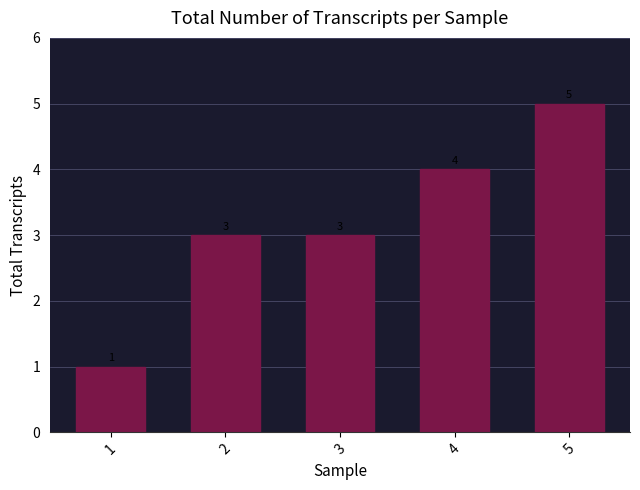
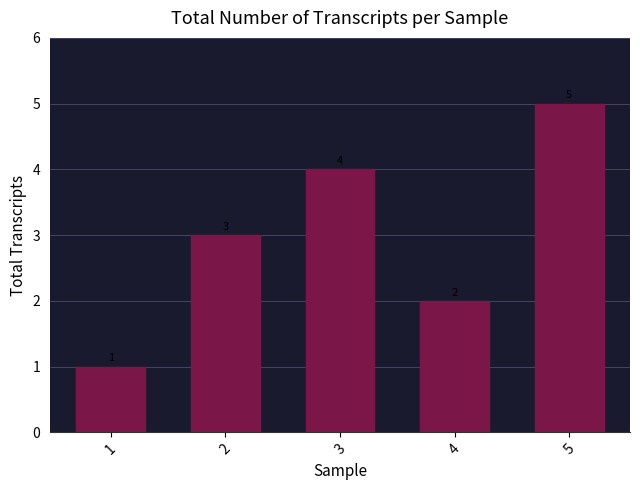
3: 3 -> 4
4: 4 -> 2
